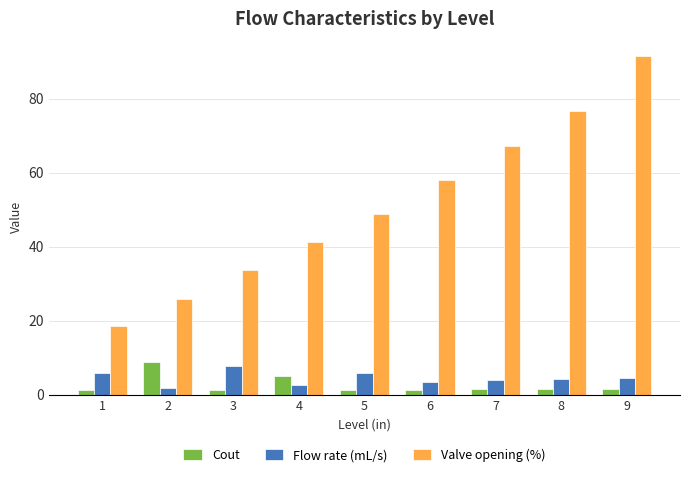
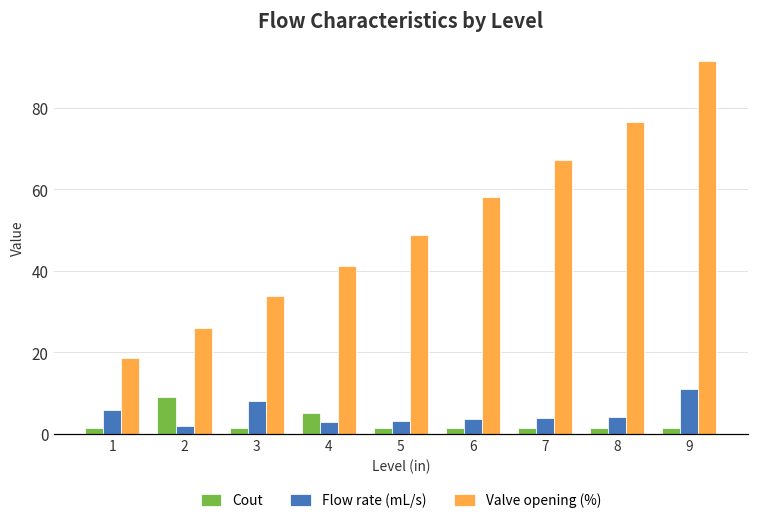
Flow rate (mL/s), 5: 6 -> 3
Flow rate (mL/s), 9: 5 -> 11
